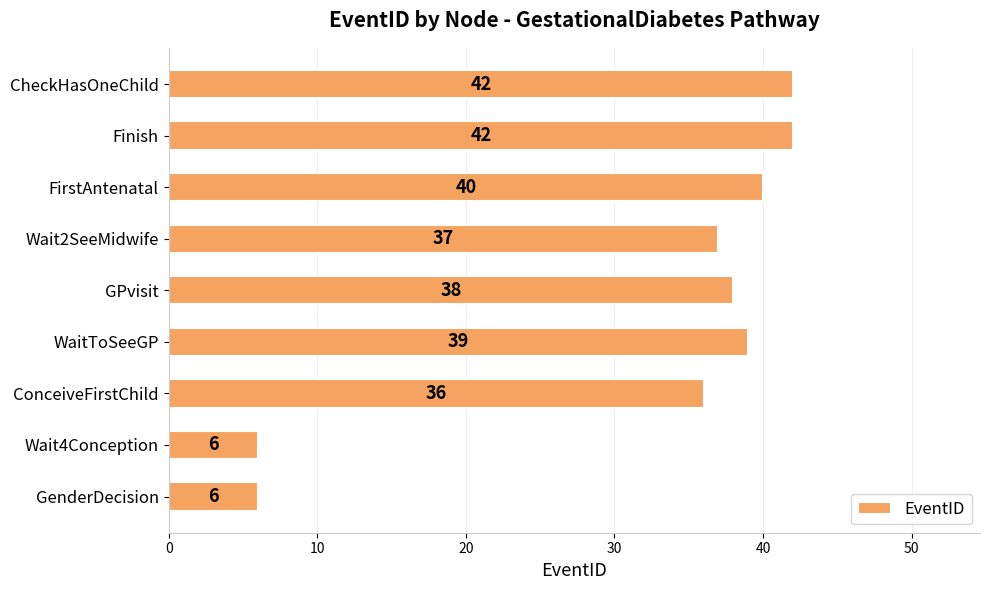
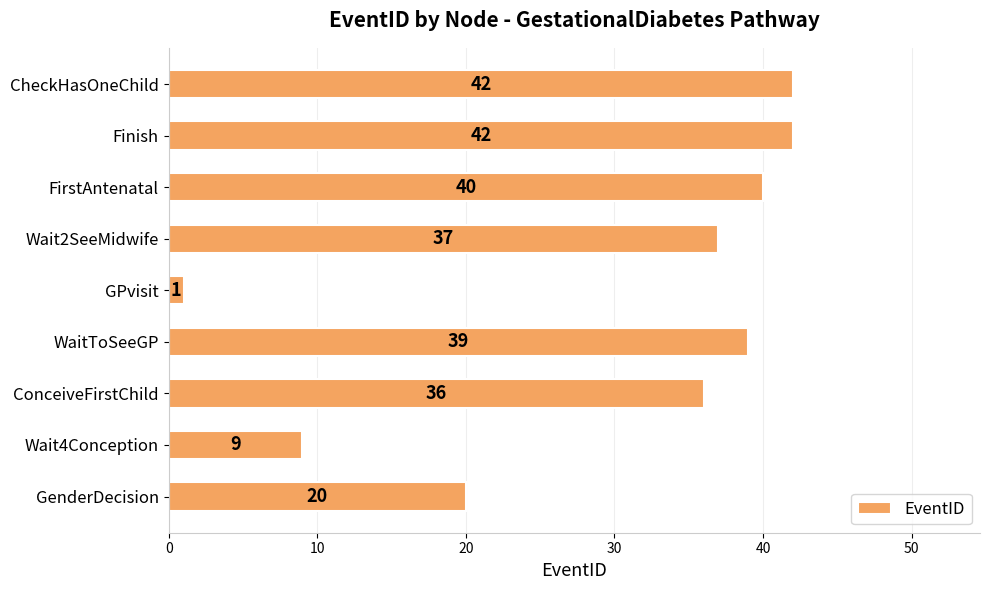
GPvisit: 38 -> 1
Wait4Conception: 6 -> 9
GenderDecision: 6 -> 20
